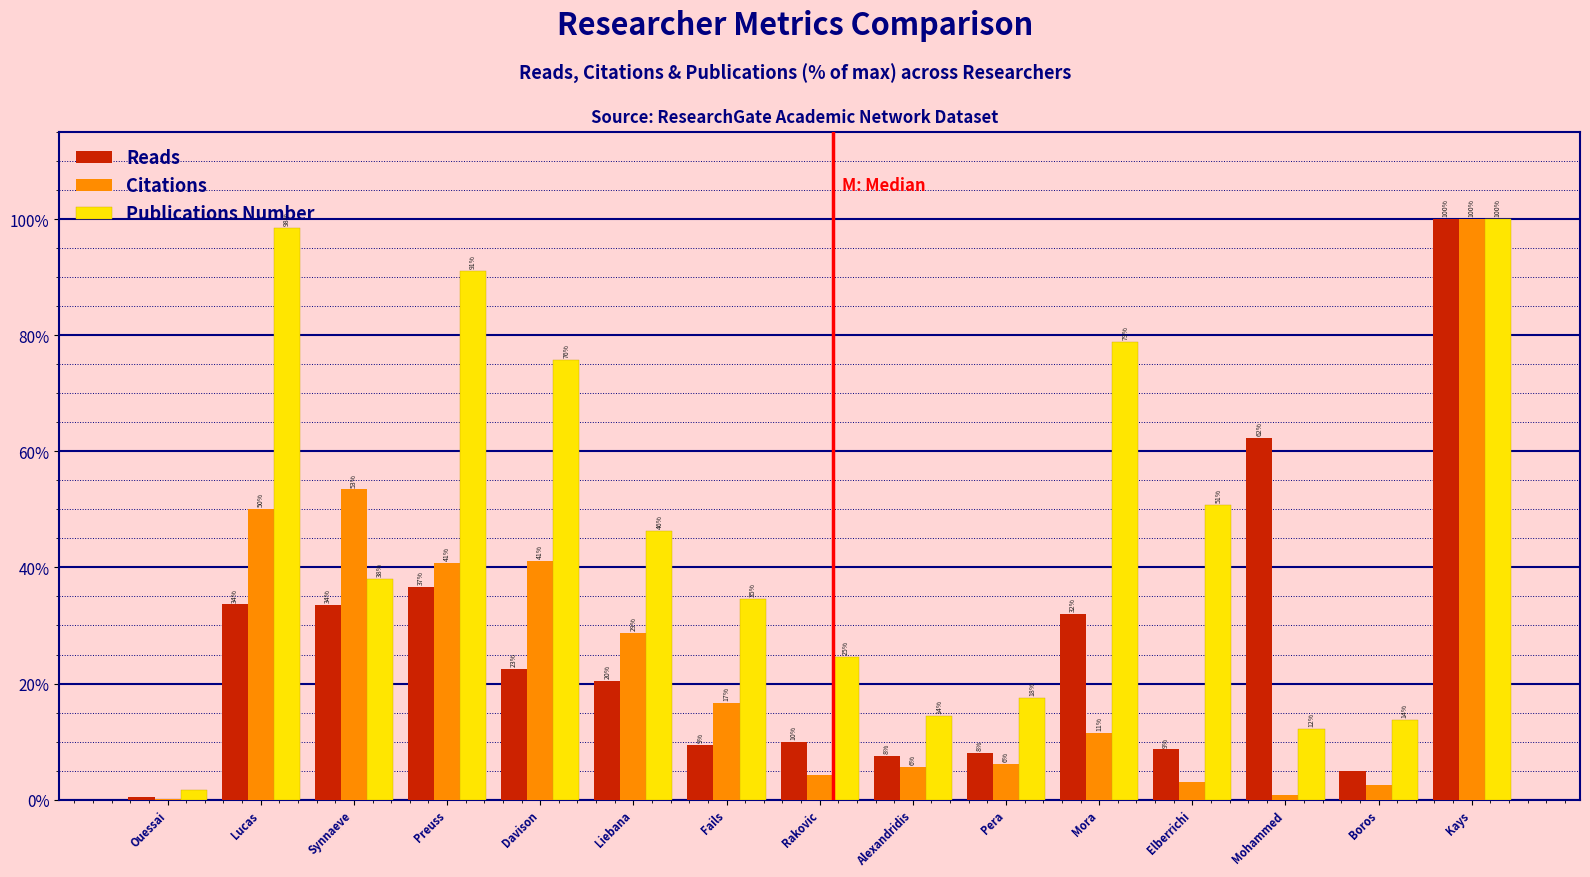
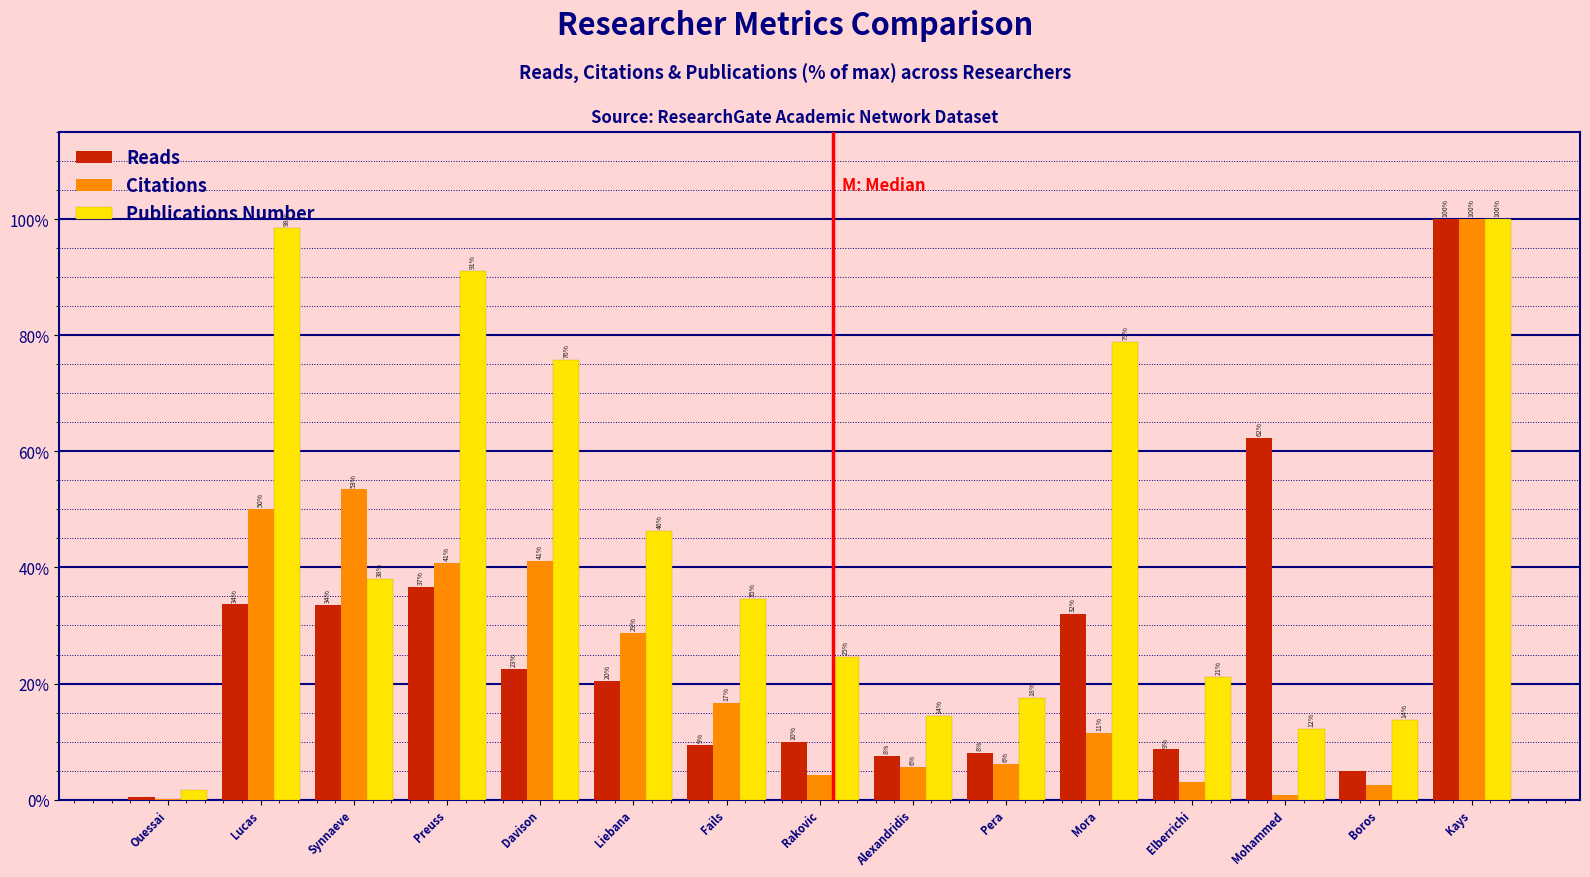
Publications Number, Elberrichi: 51% -> 21%
